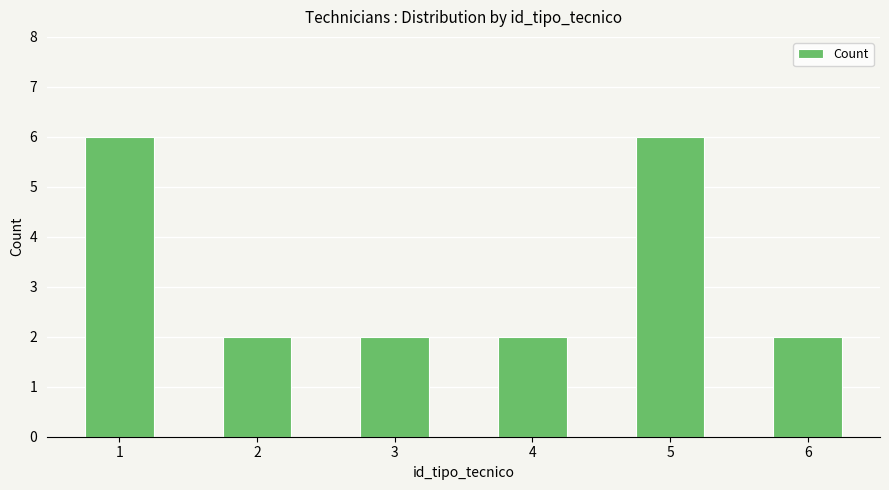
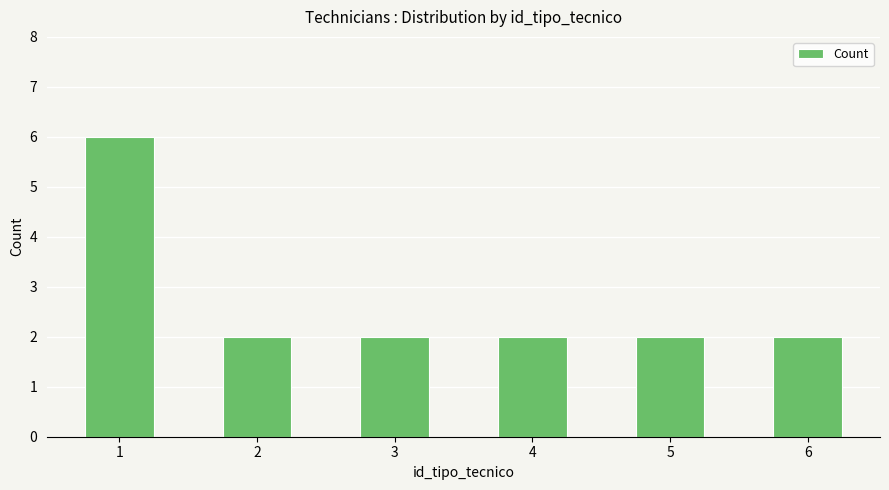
5: 6 -> 2
